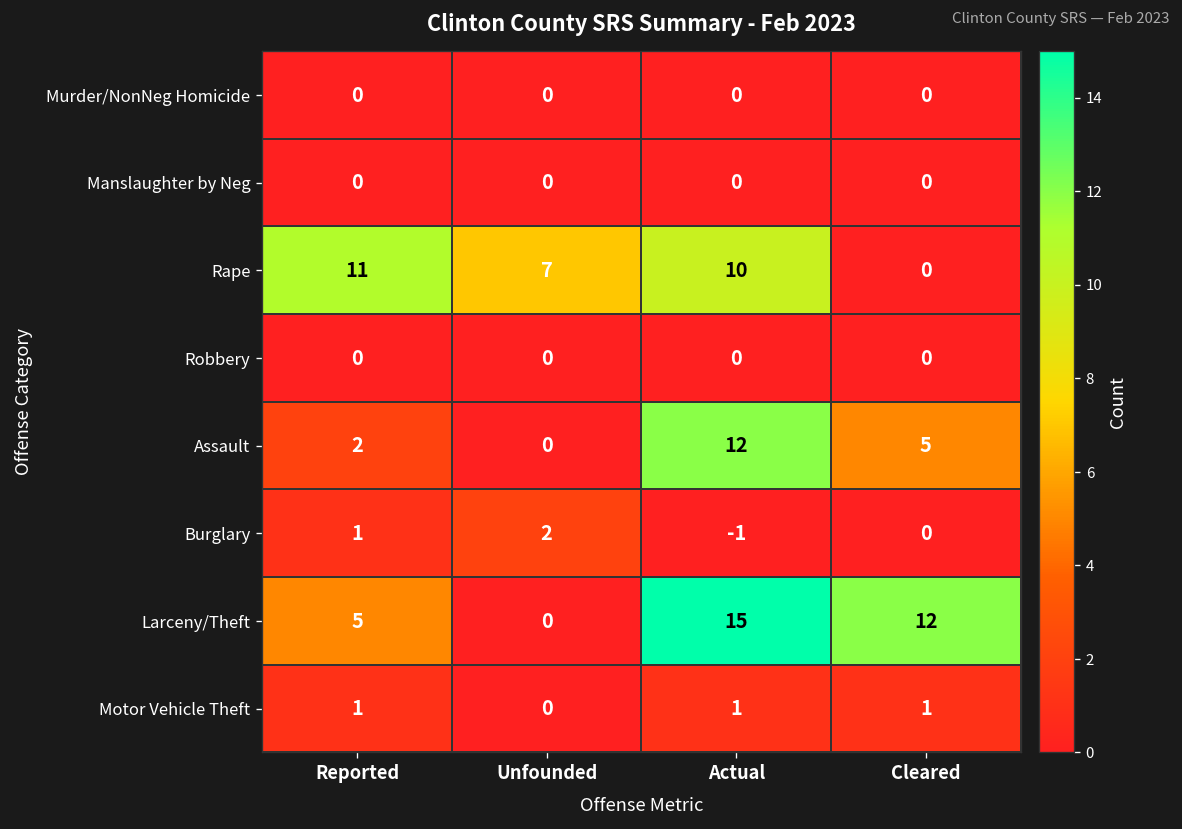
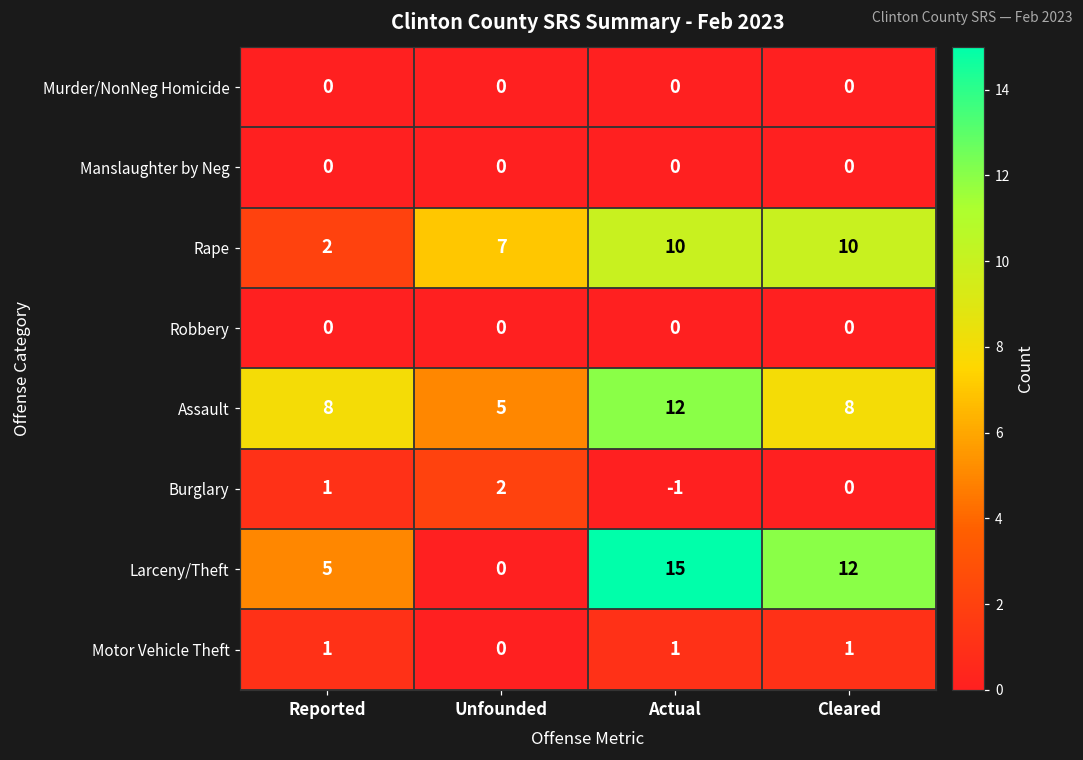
Rape, Reported: 11 -> 2
Rape, Cleared: 0 -> 10
Assault, Reported: 2 -> 8
Assault, Unfounded: 0 -> 5
Assault, Cleared: 5 -> 8
